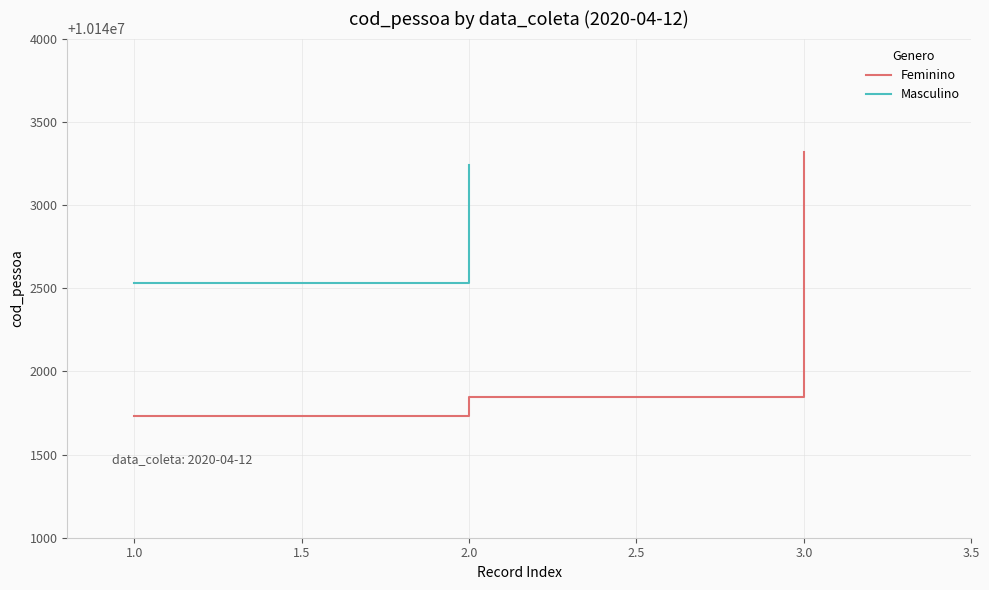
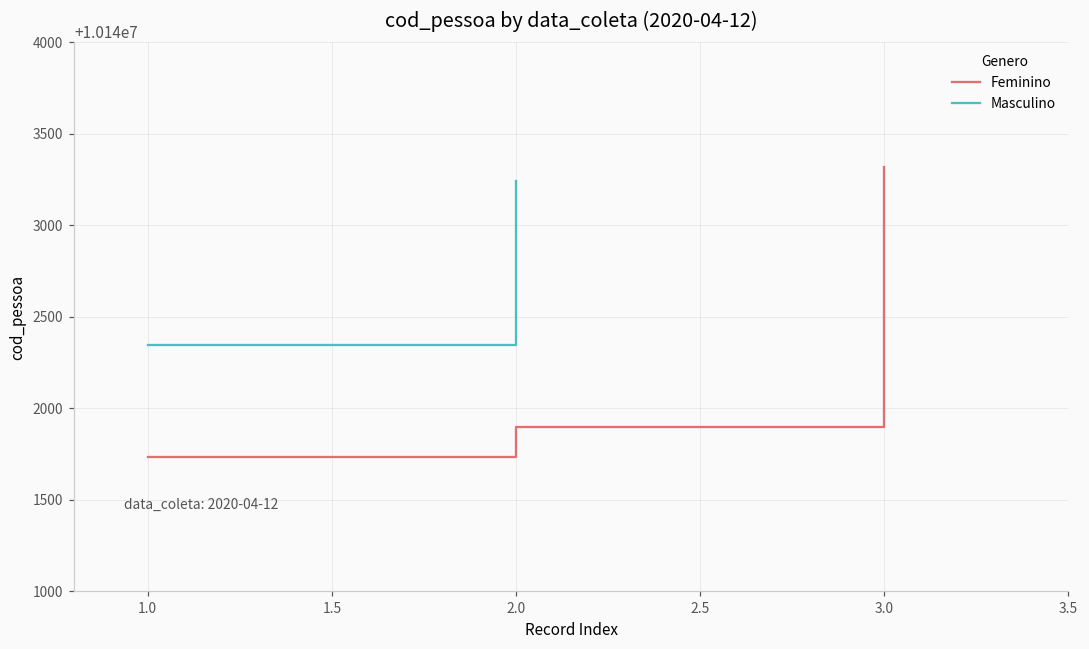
Masculino, 1.0: 10142530 -> 10142350
Feminino, 2.0: 10141850 -> 10141900
